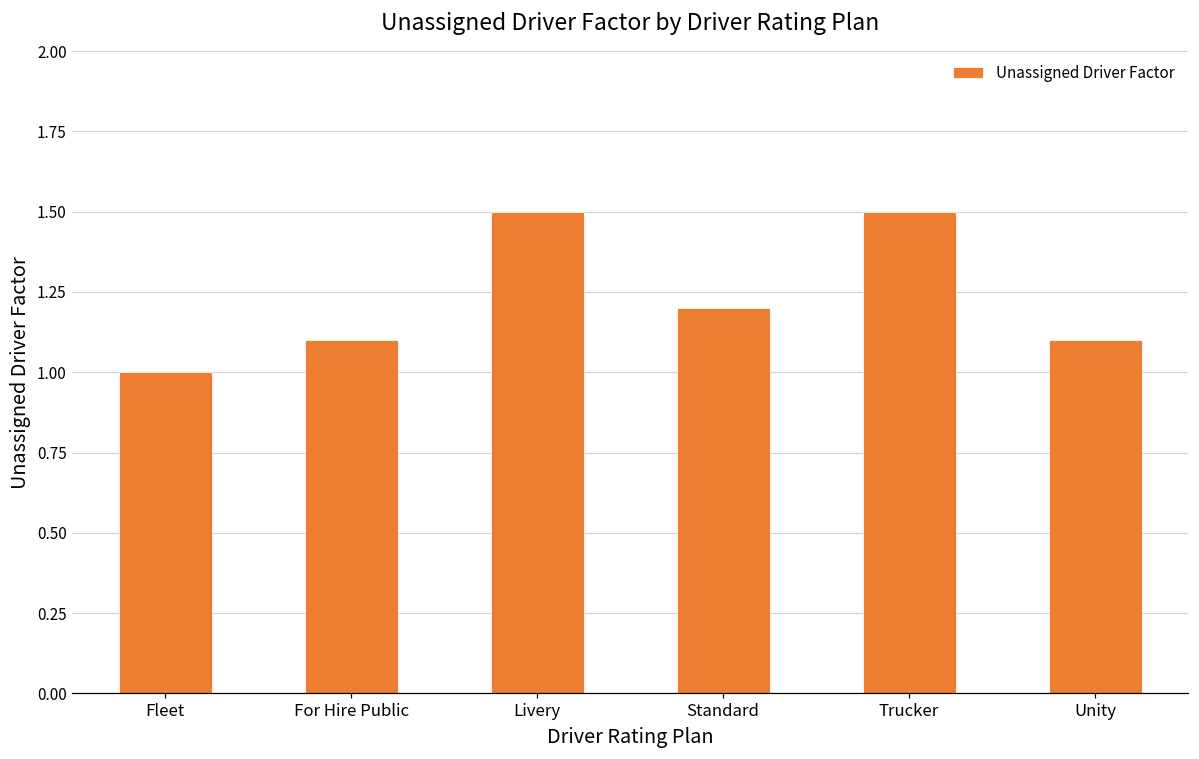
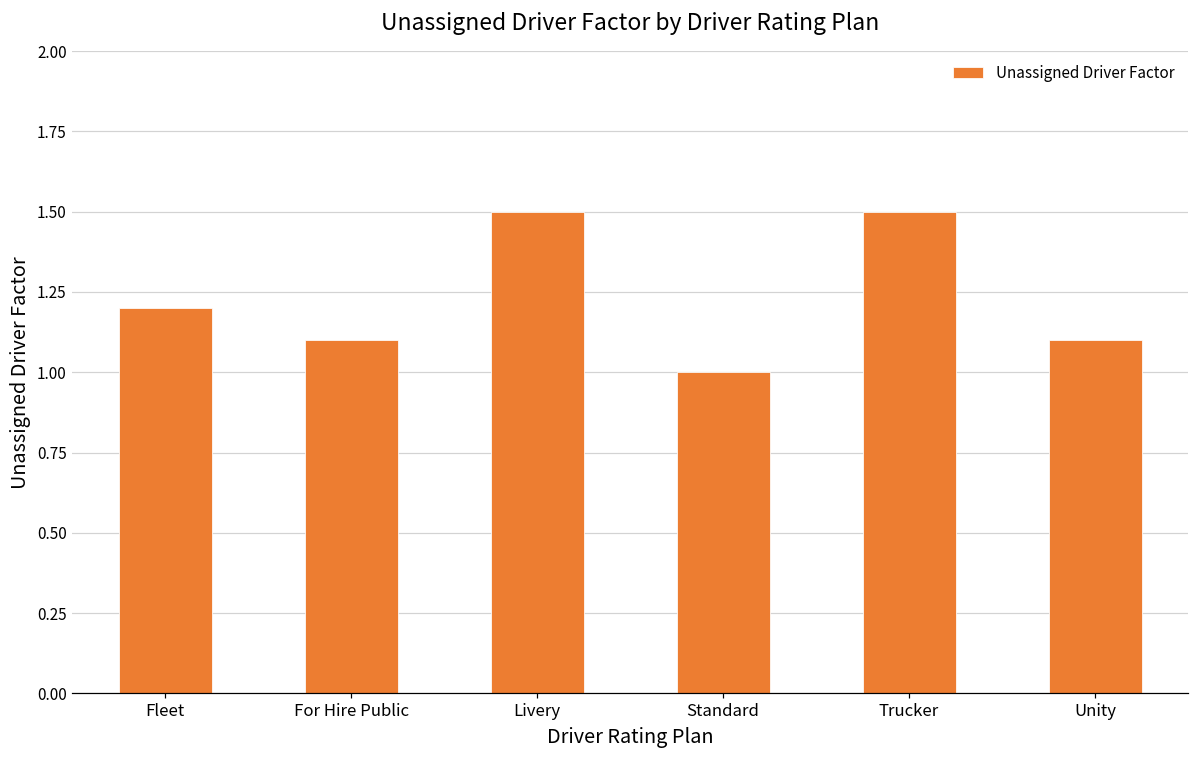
Fleet: 1.0 -> 1.2
Standard: 1.2 -> 1.0
